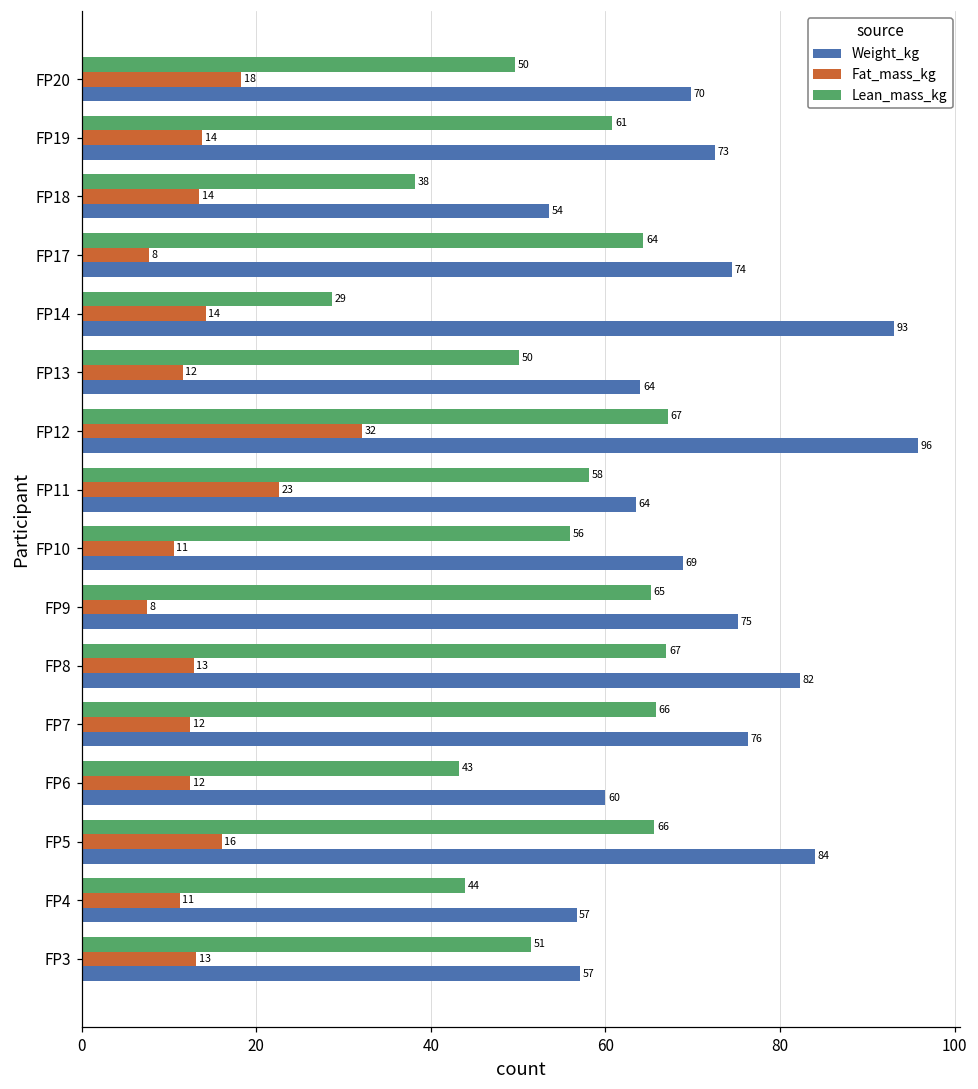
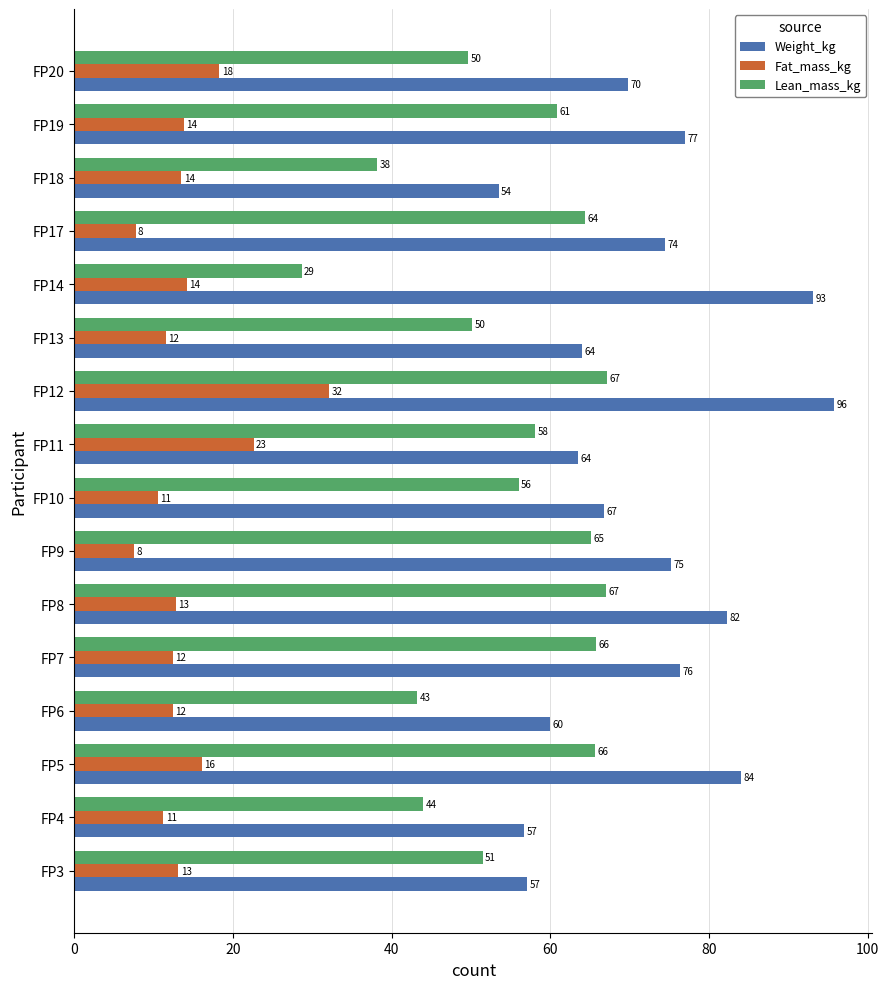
Weight_kg, FP19: 73 -> 77
Weight_kg, FP10: 69 -> 67
